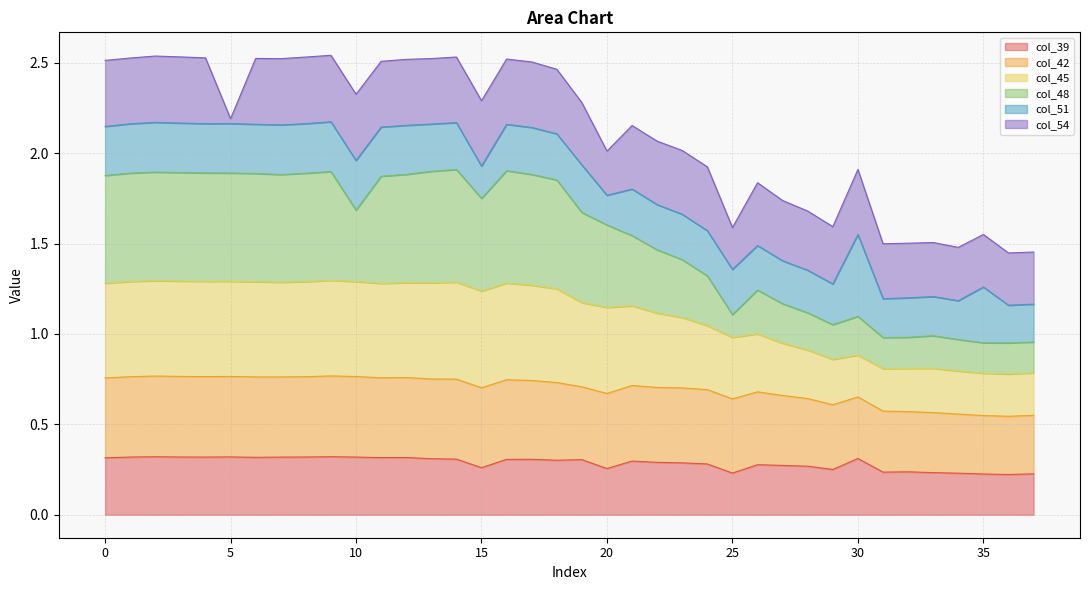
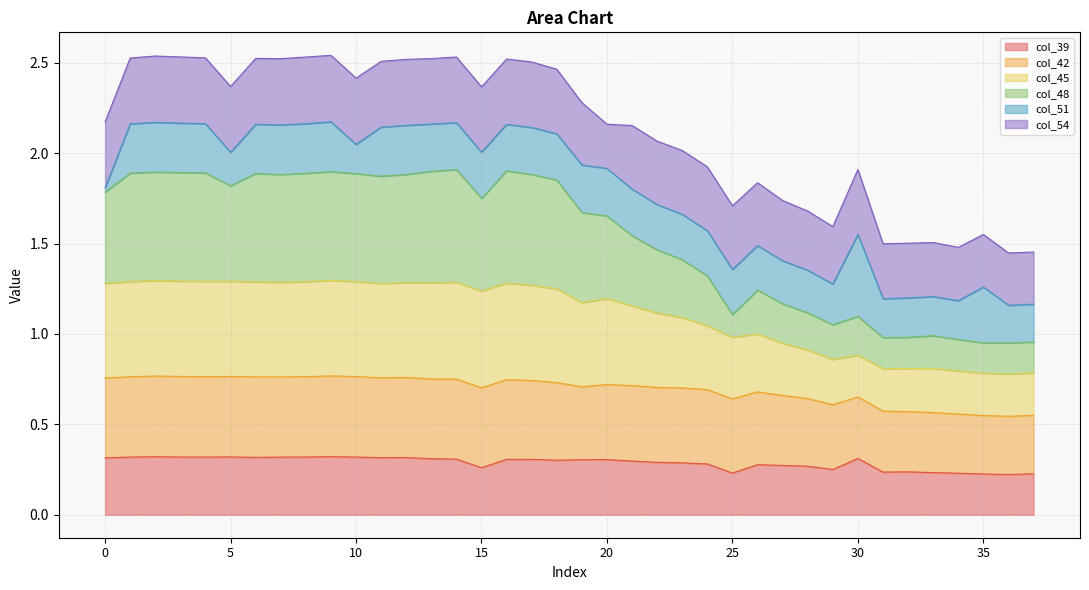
col_48, 0: 0.60 -> 0.50
col_51, 0: 0.27 -> 0.02
col_48, 5: 0.60 -> 0.53
col_51, 5: 0.27 -> 0.18
col_54, 5: 0.03 -> 0.36
col_48, 10: 0.39 -> 0.60
col_51, 10: 0.27 -> 0.16
col_51, 15: 0.18 -> 0.26
col_39, 20: 0.26 -> 0.31
col_51, 20: 0.16 -> 0.26
col_54, 25: 0.23 -> 0.35
